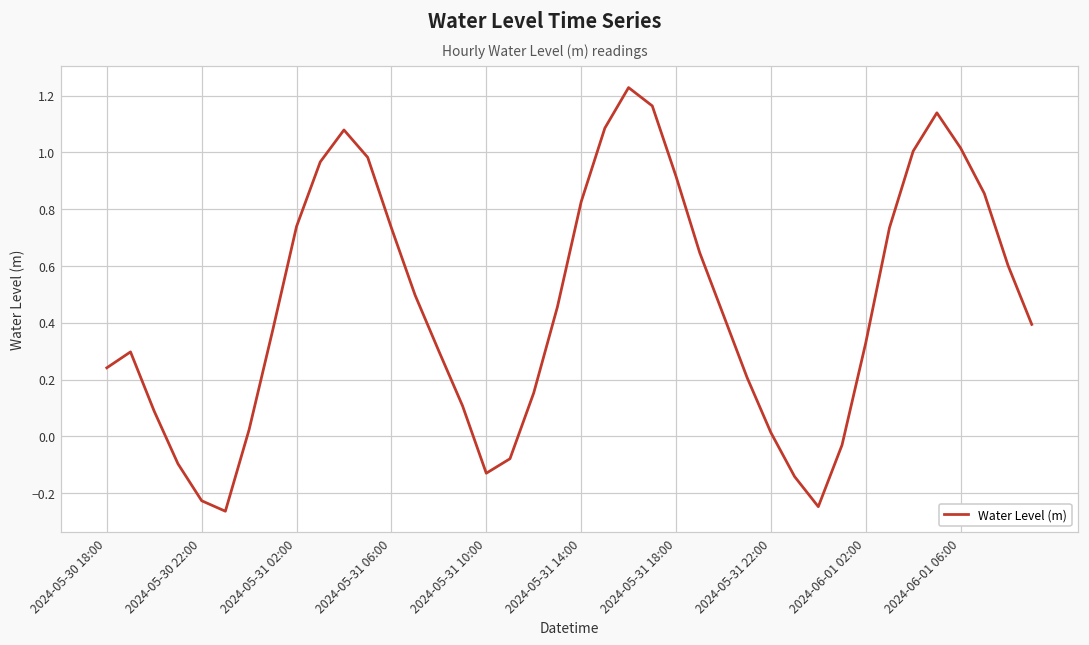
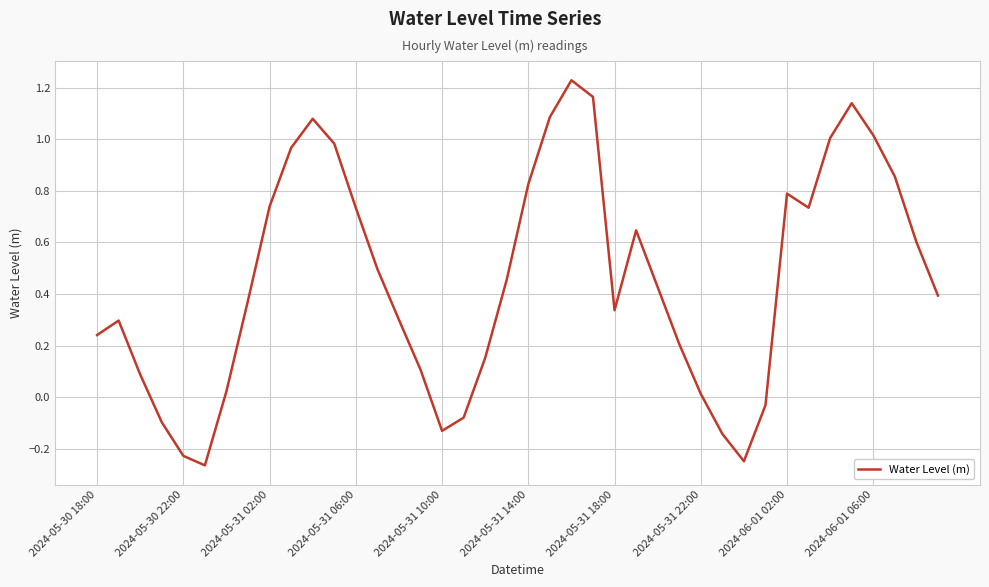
2024-05-31 18:00: 0.92 -> 0.34
2024-06-01 02:00: 0.33 -> 0.79
